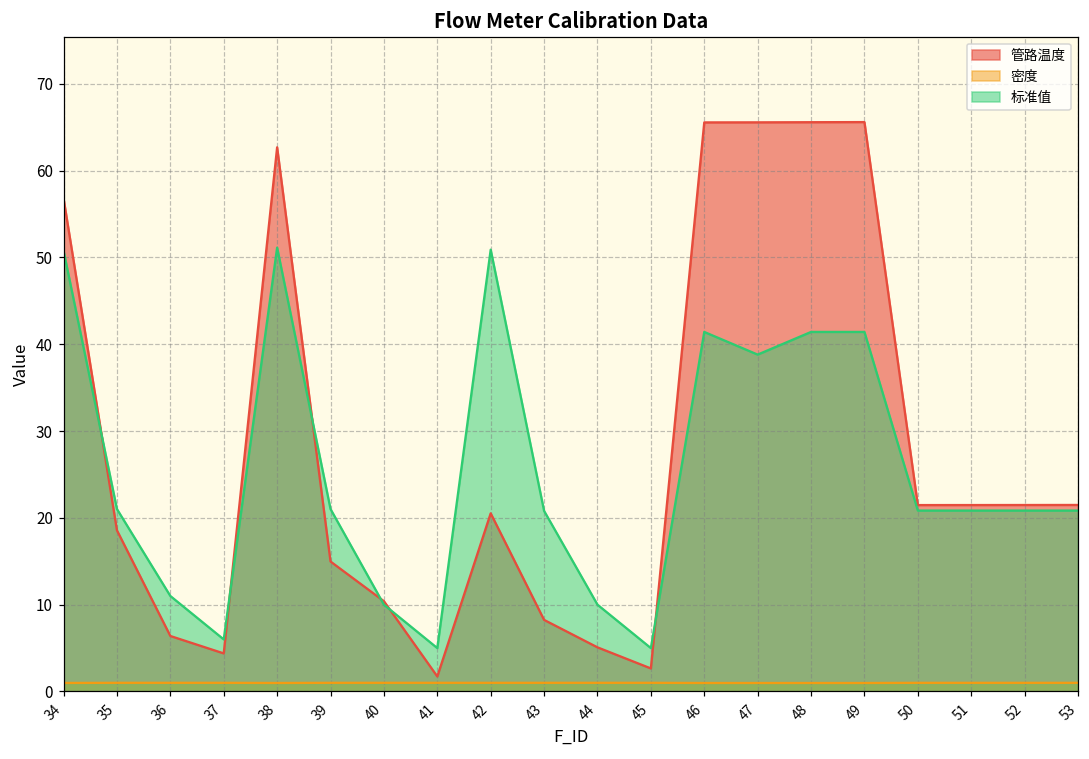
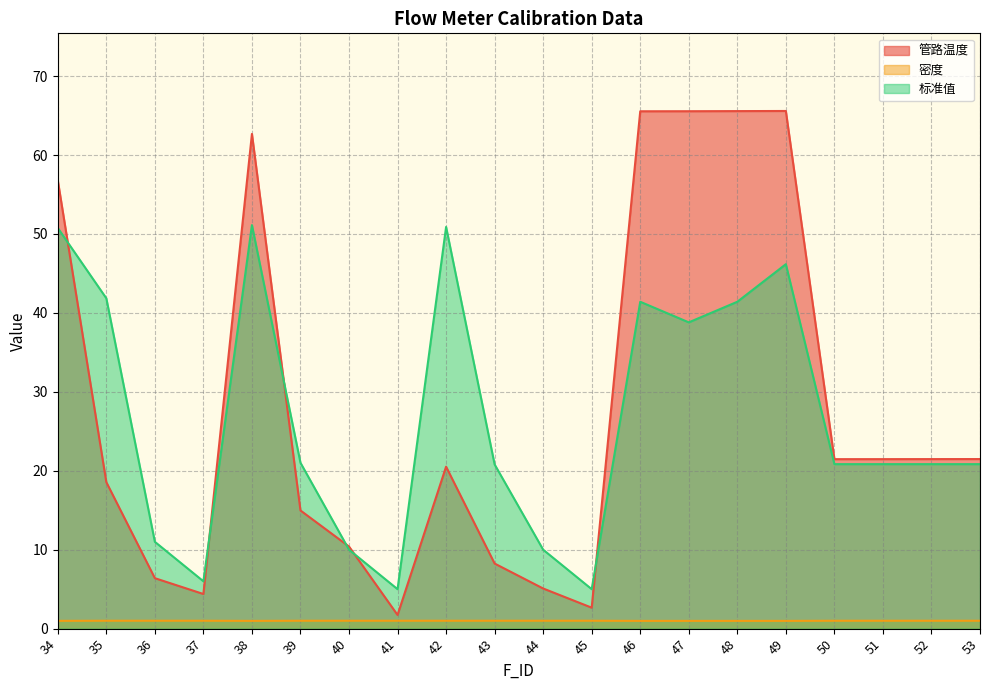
标准值, 35: 21 -> 42
标准值, 49: 41 -> 46
